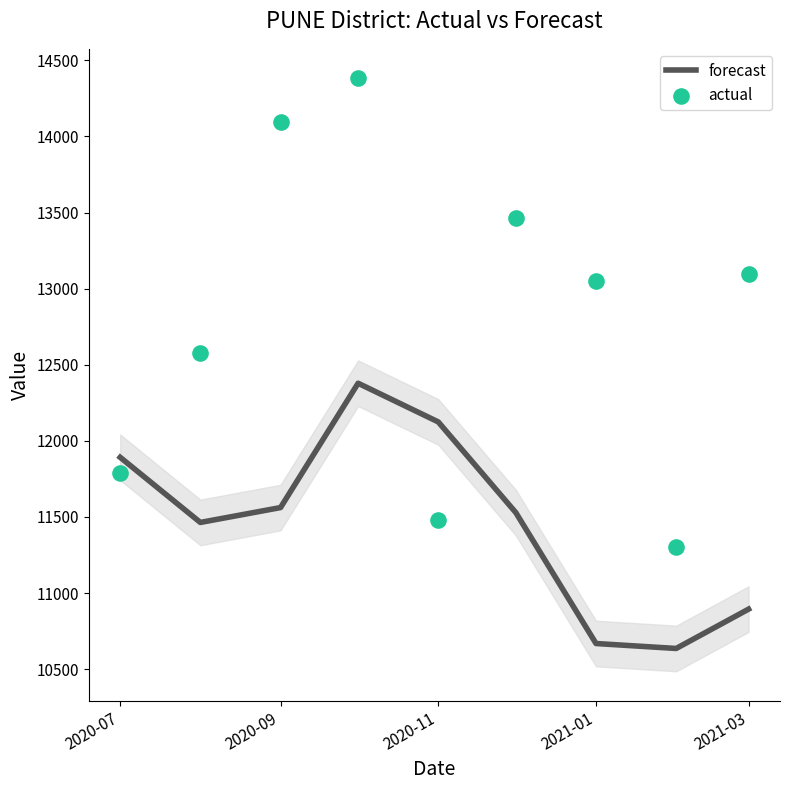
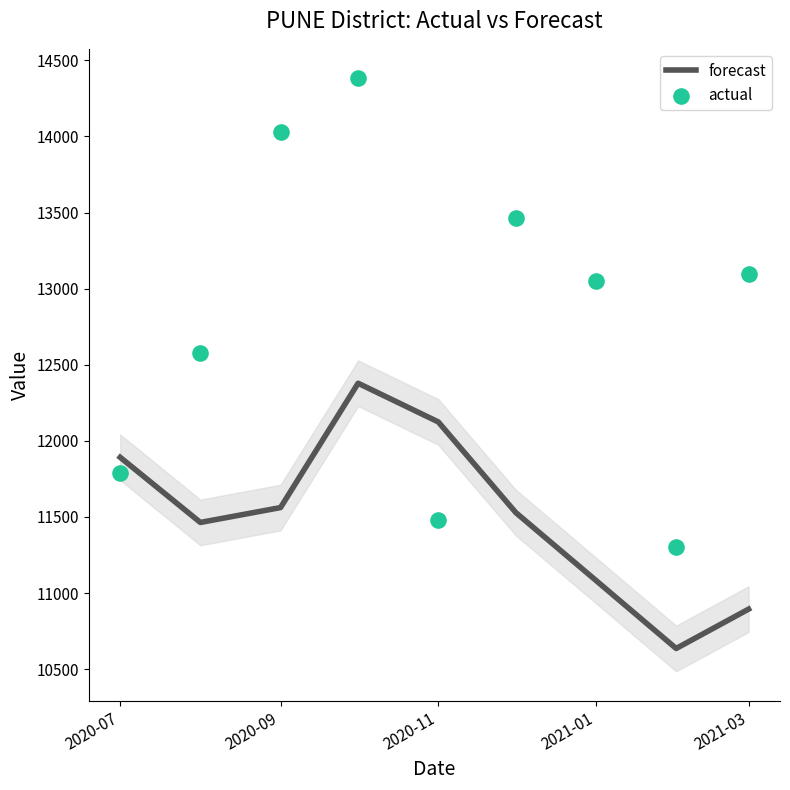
actual, 2020-09: 14090 -> 14030
forecast, 2021-01: 10670 -> 11080
